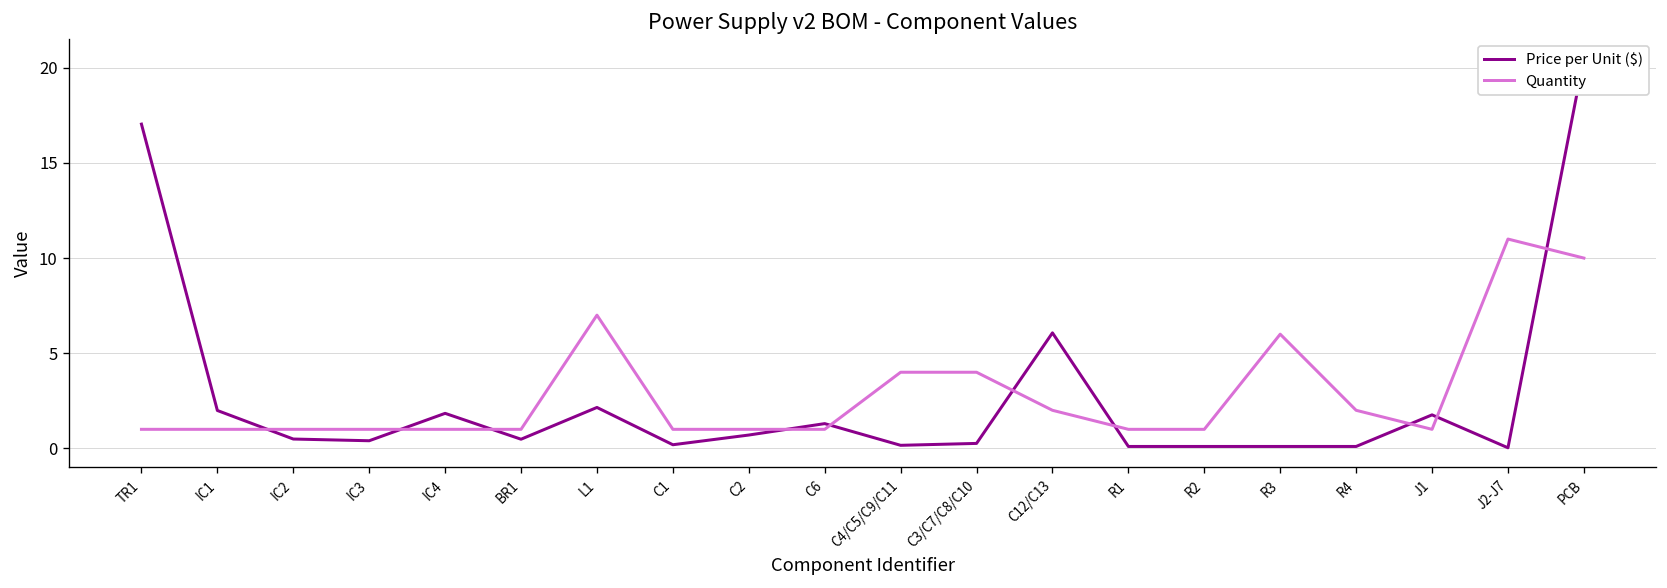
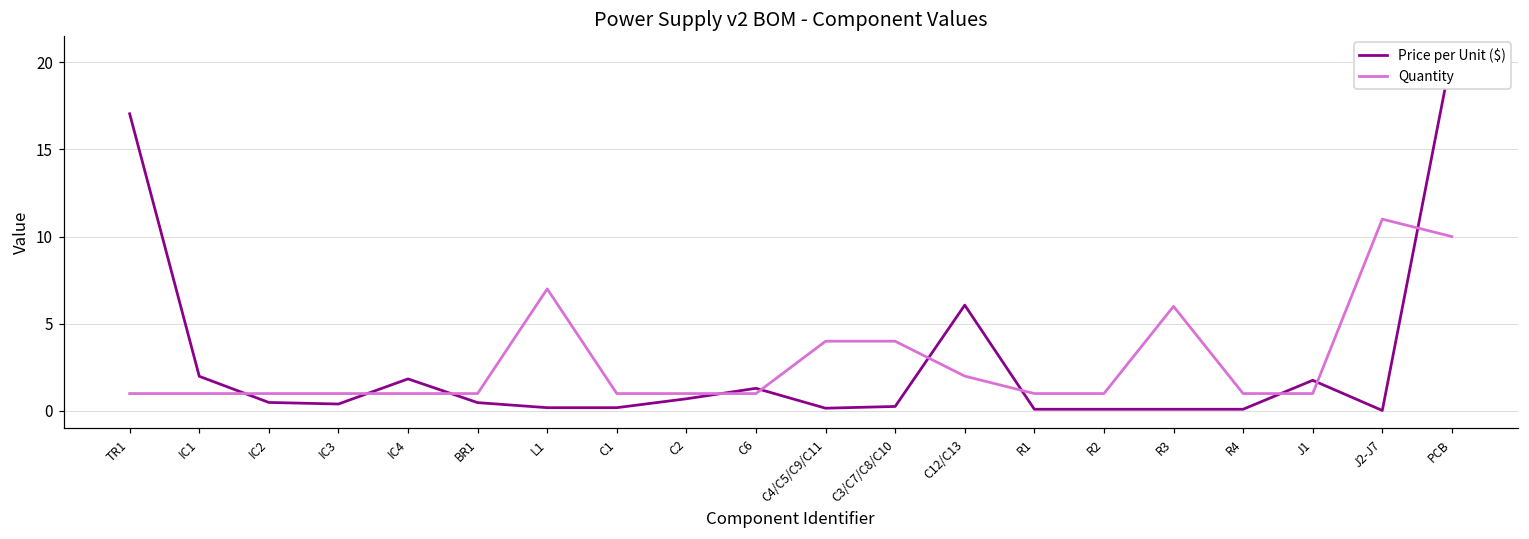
Price per Unit ($), L1: 2.2 -> 0.2
Quantity, R4: 2 -> 1
